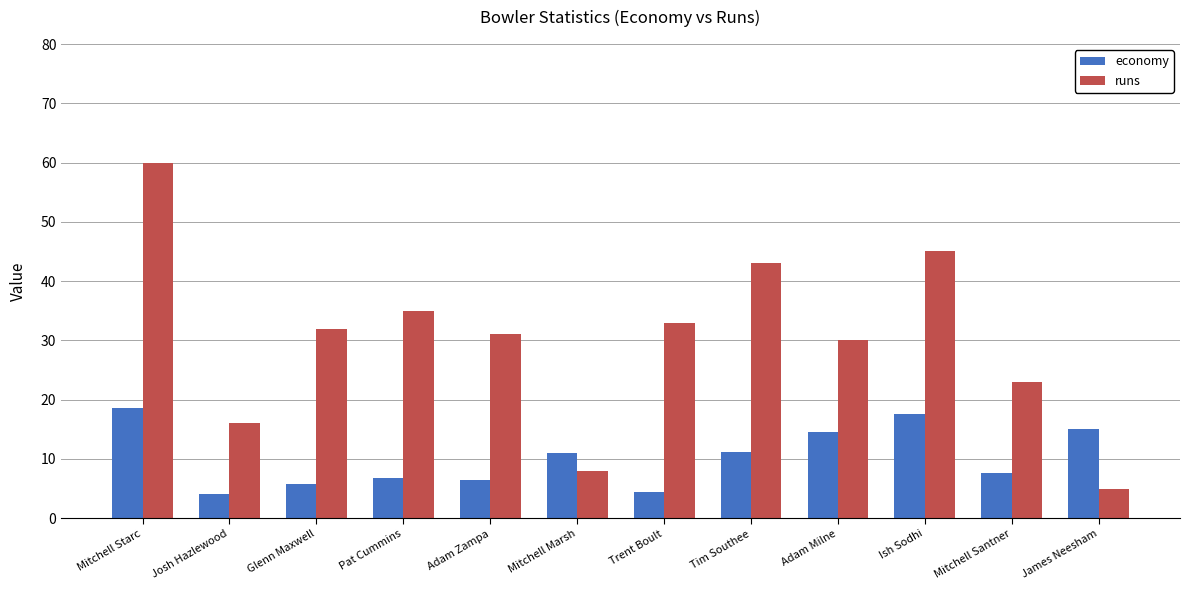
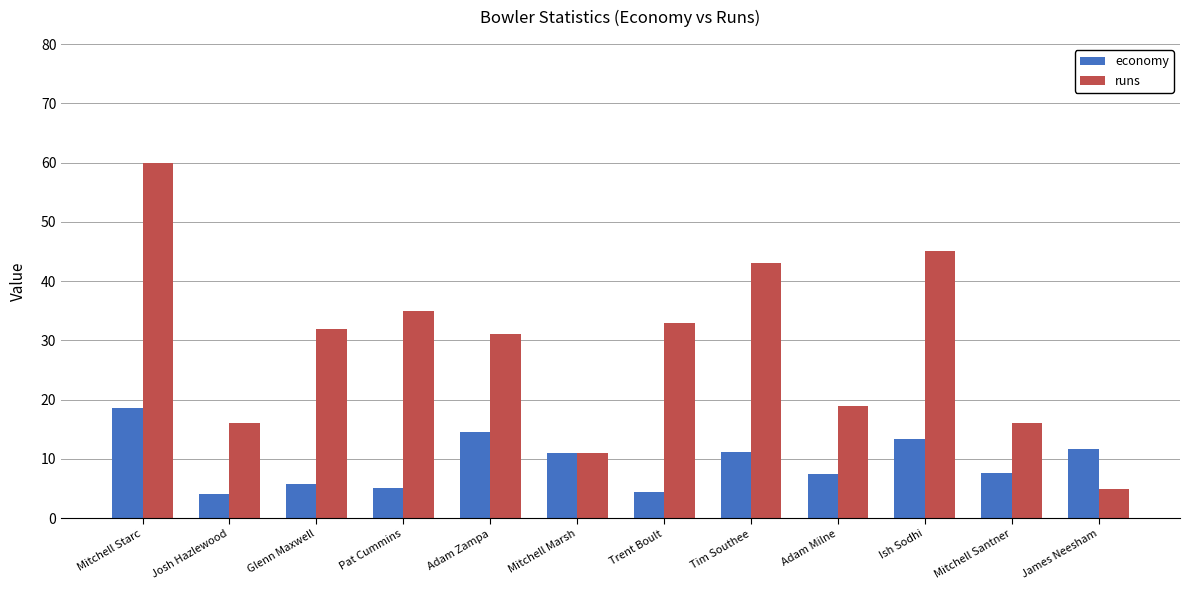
economy, Pat Cummins: 7 -> 5
economy, Adam Zampa: 7 -> 15
runs, Mitchell Marsh: 8 -> 11
economy, Adam Milne: 15 -> 8
runs, Adam Milne: 30 -> 19
economy, Ish Sodhi: 18 -> 13
runs, Mitchell Santner: 23 -> 16
economy, James Neesham: 15 -> 12
